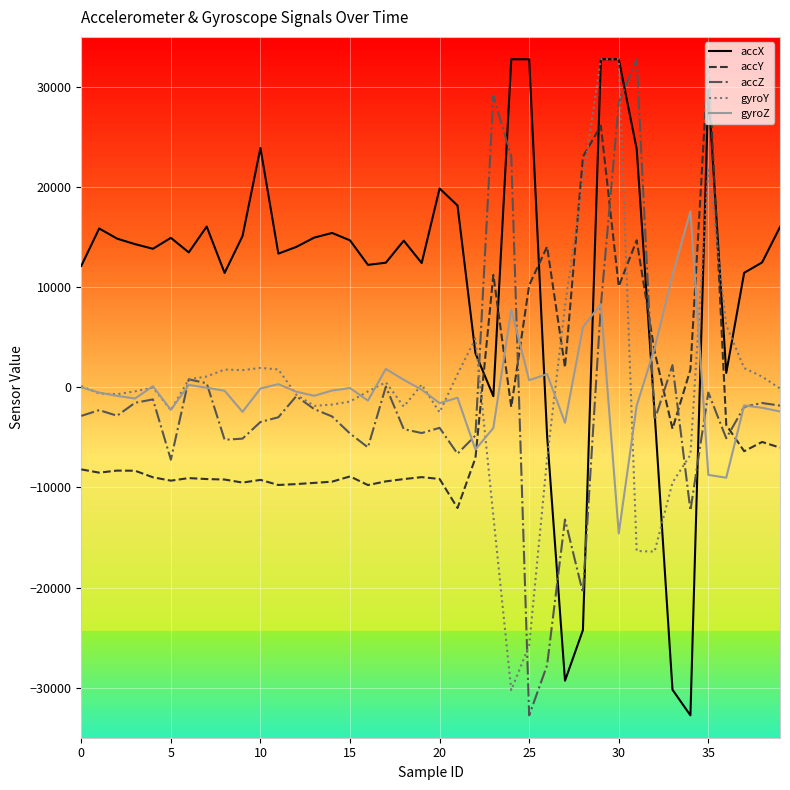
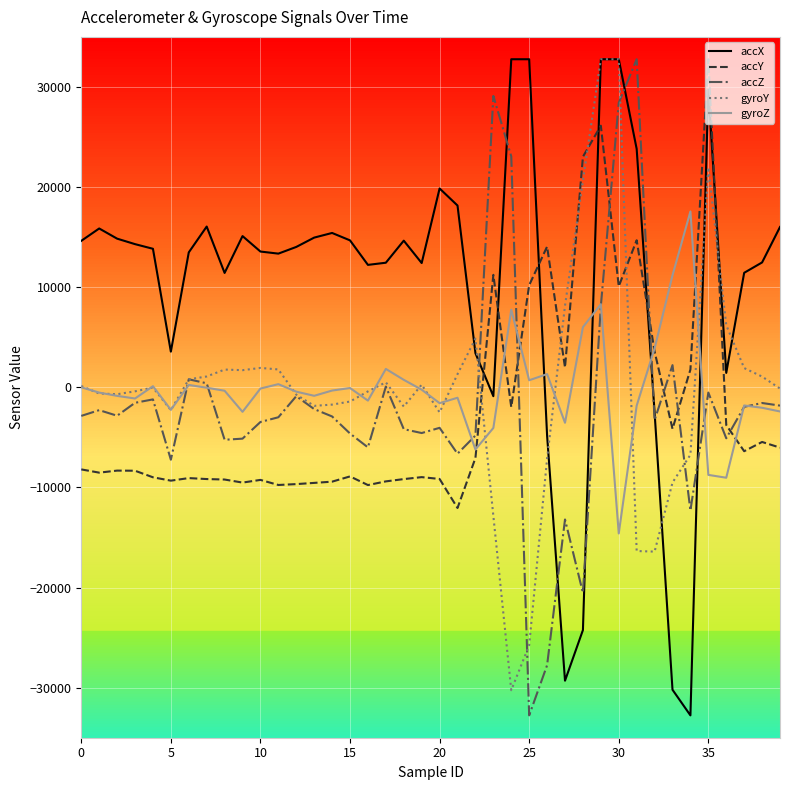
accX, 0: 12100 -> 14600
accX, 5: 14900 -> 3600
accX, 10: 23900 -> 13600
